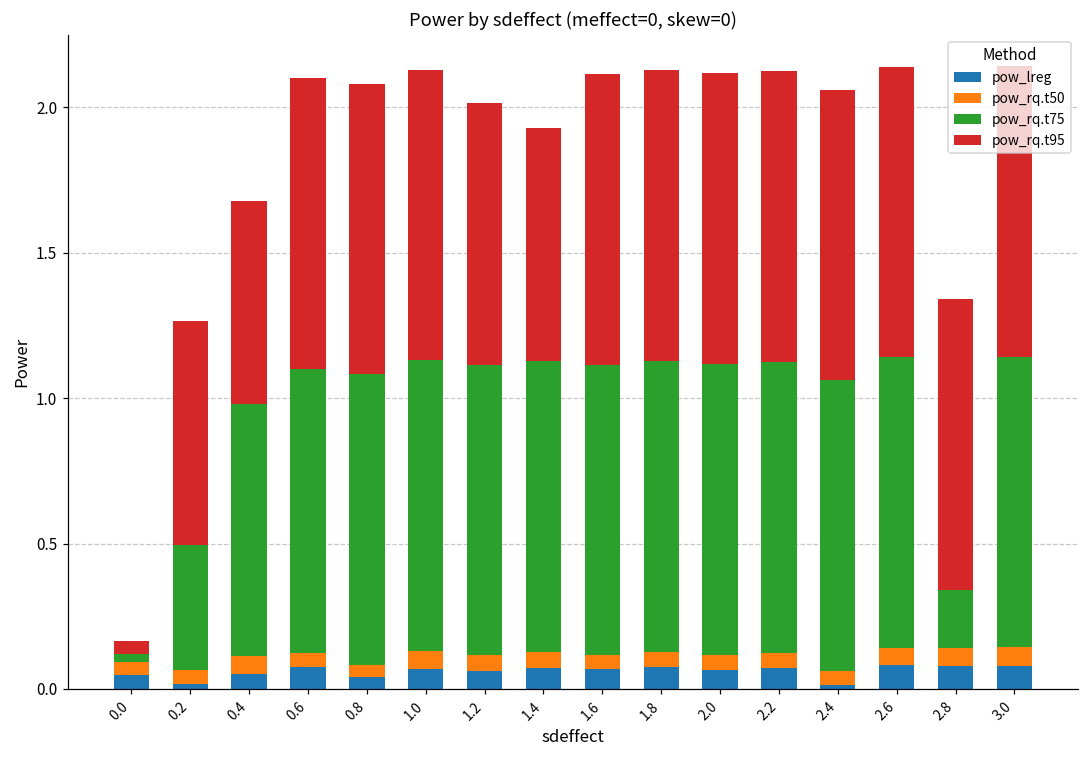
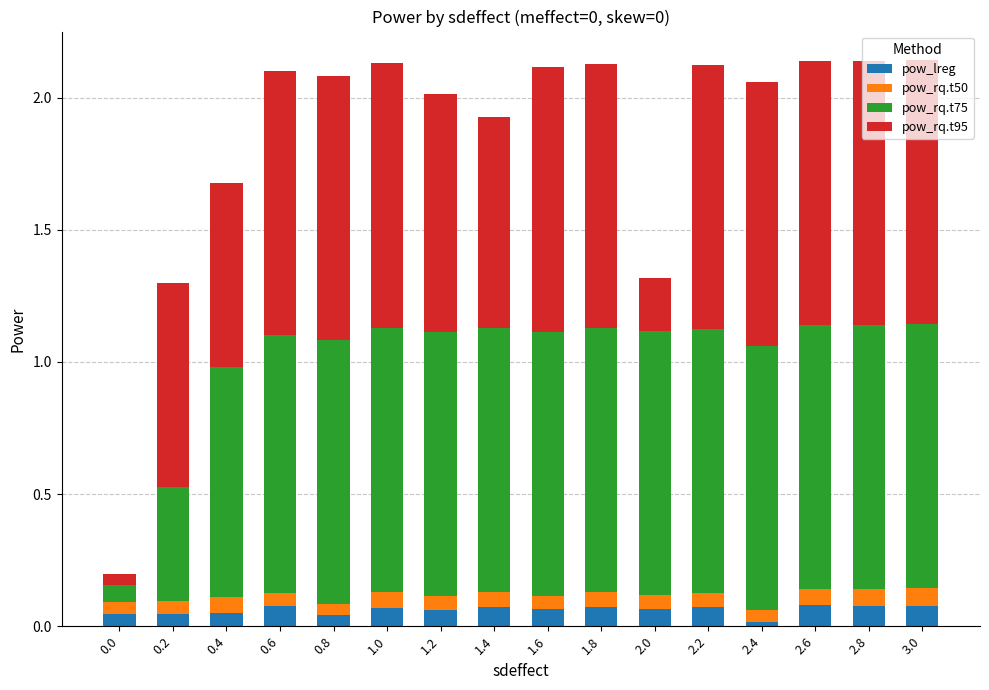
pow_rq.t75, 0.0: 0.03 -> 0.06
pow_lreg, 0.2: 0.02 -> 0.05
pow_rq.t95, 2.0: 1.0 -> 0.2
pow_rq.t75, 2.8: 0.2 -> 1.0
